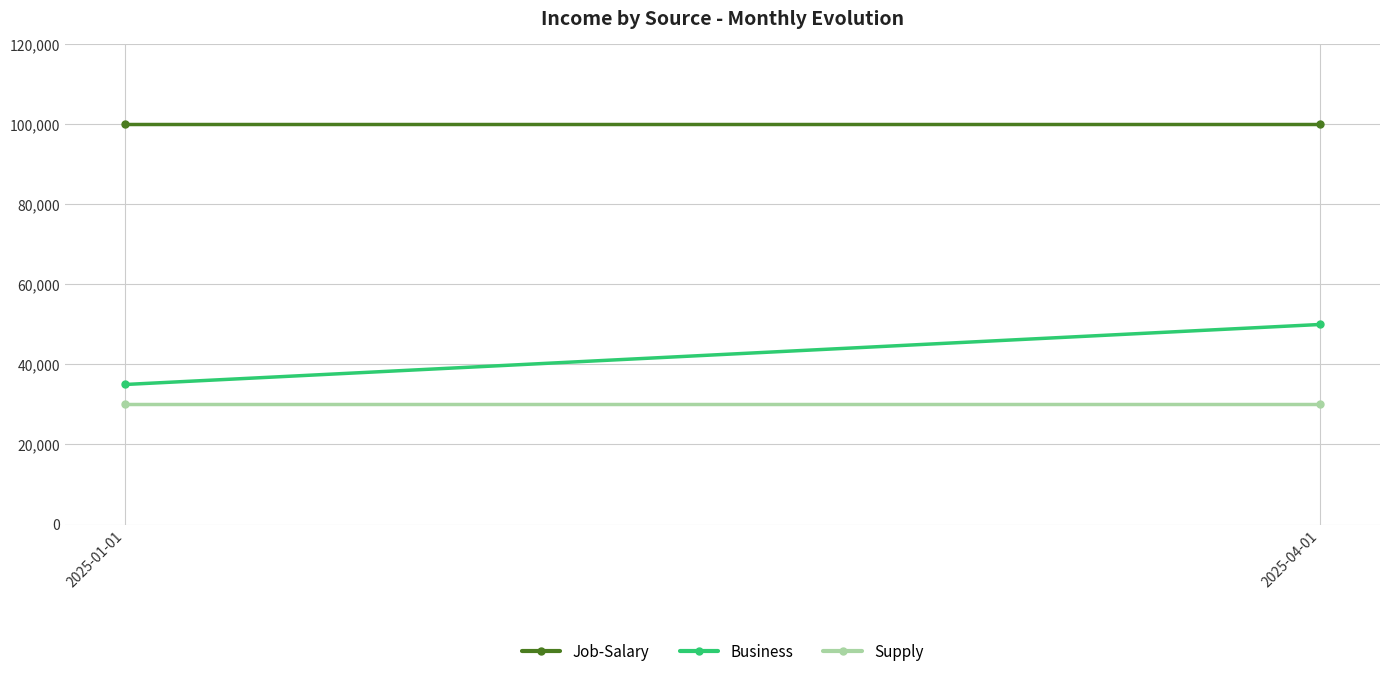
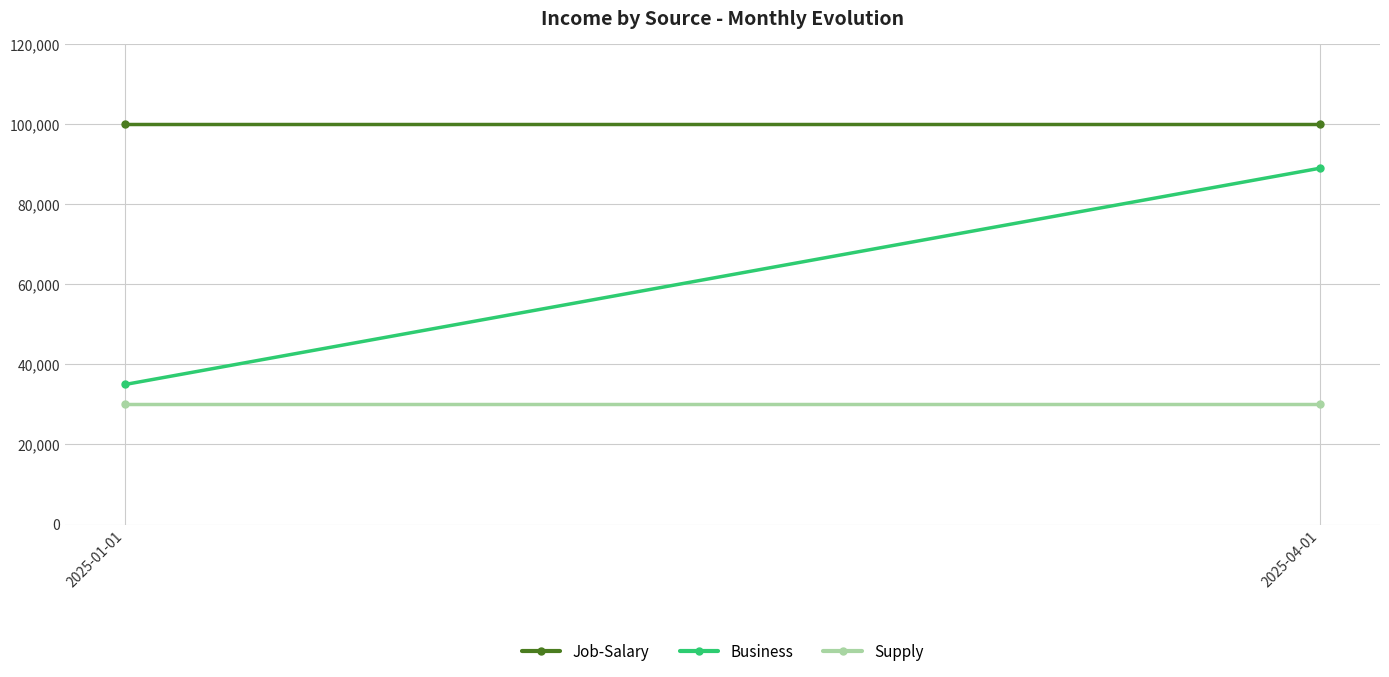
Business, 2025-04-01: 50,000 -> 89,000
